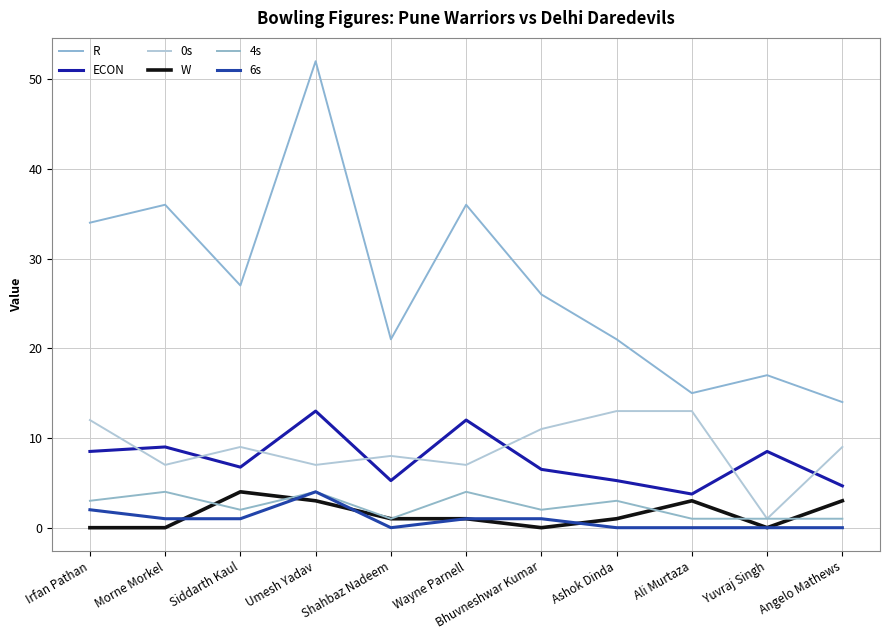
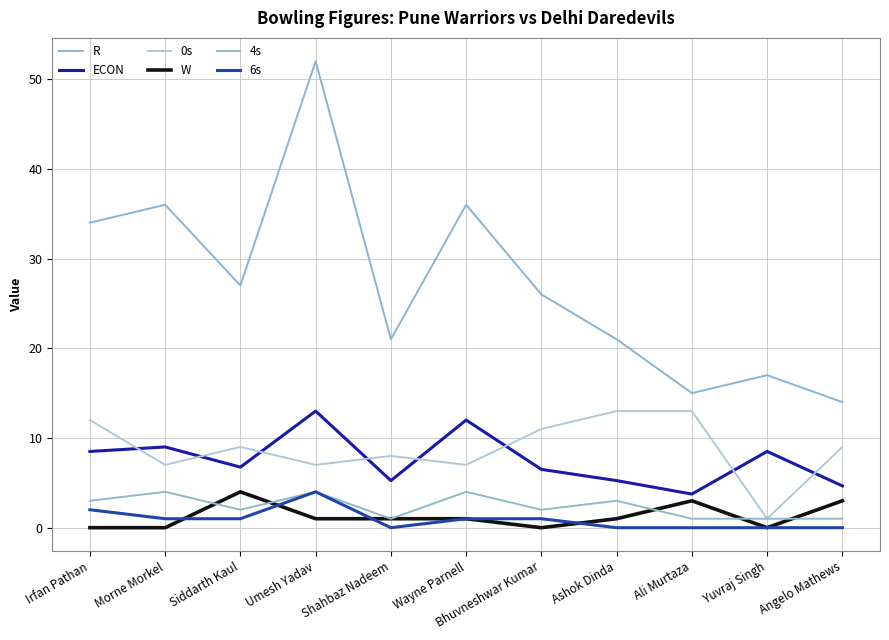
W, Umesh Yadav: 3 -> 1
